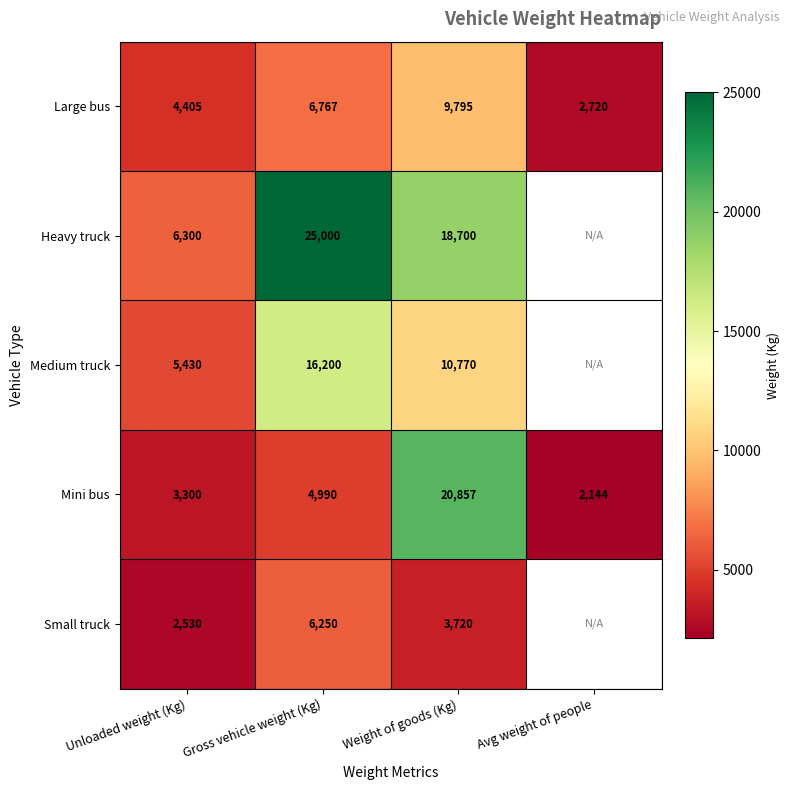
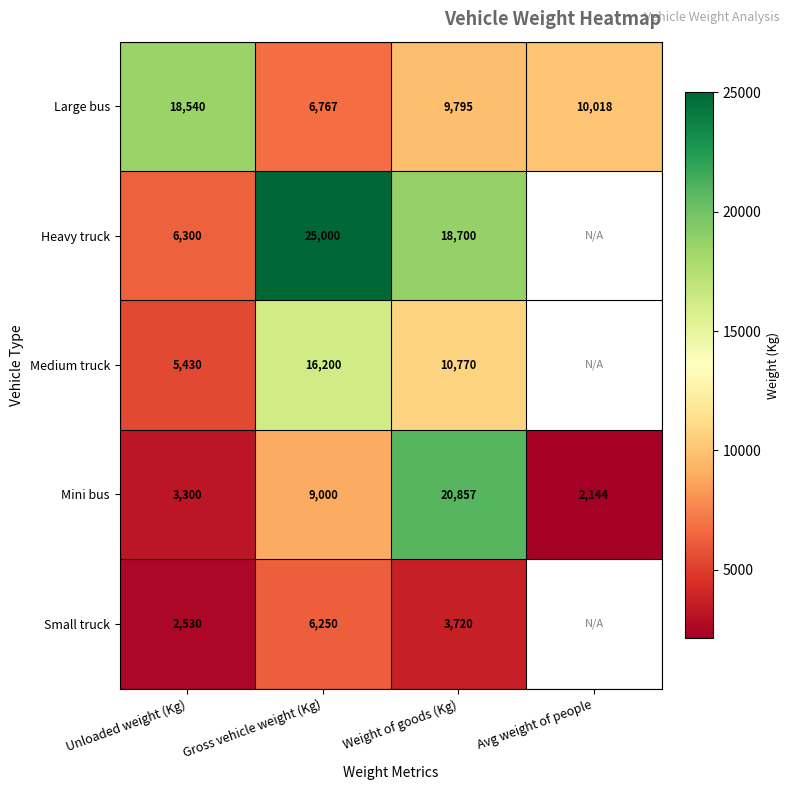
Large bus, Unloaded weight (Kg): 4,405 -> 18,540
Large bus, Avg weight of people: 2,720 -> 10,018
Mini bus, Gross vehicle weight (Kg): 4,990 -> 9,000
